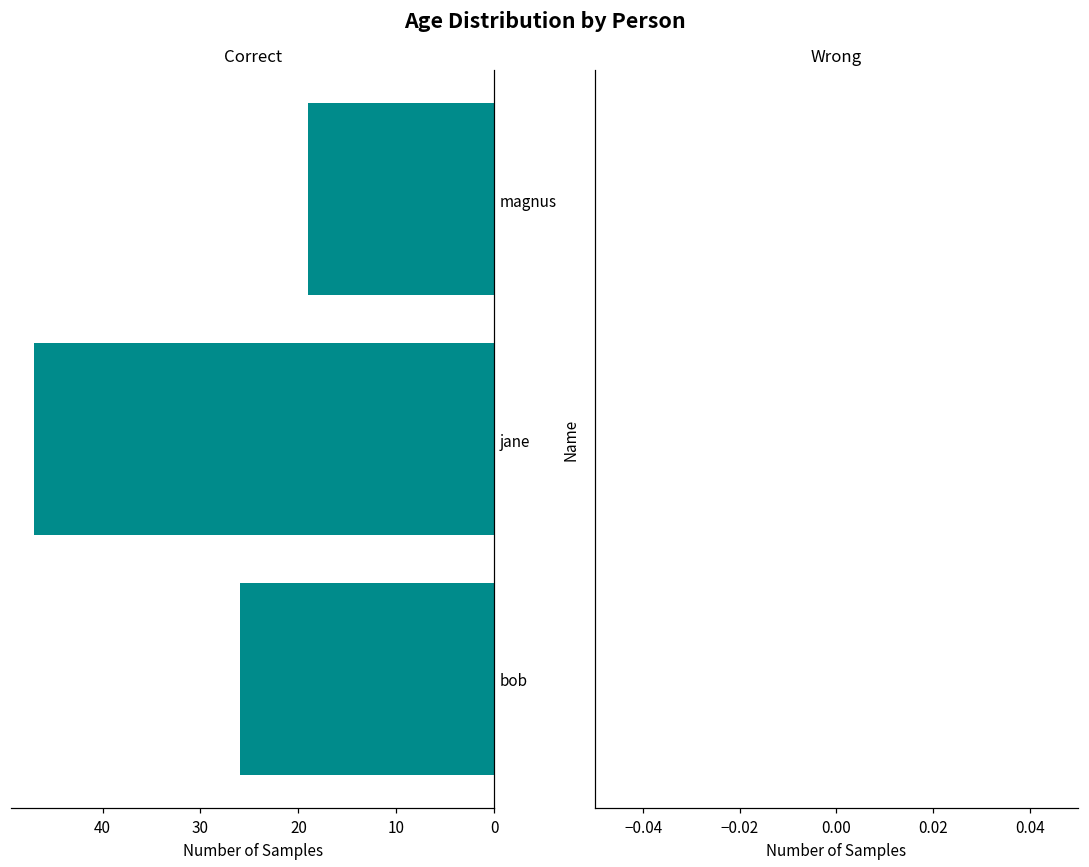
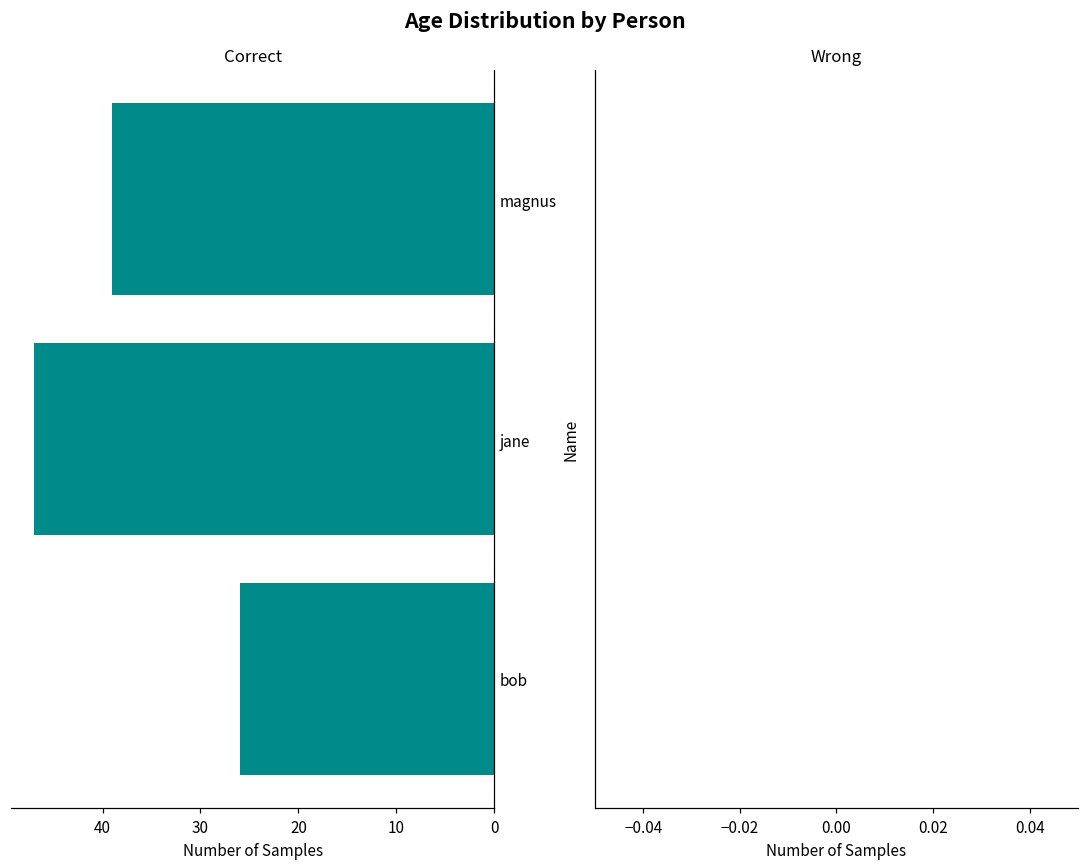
Correct, magnus: 19 -> 39
